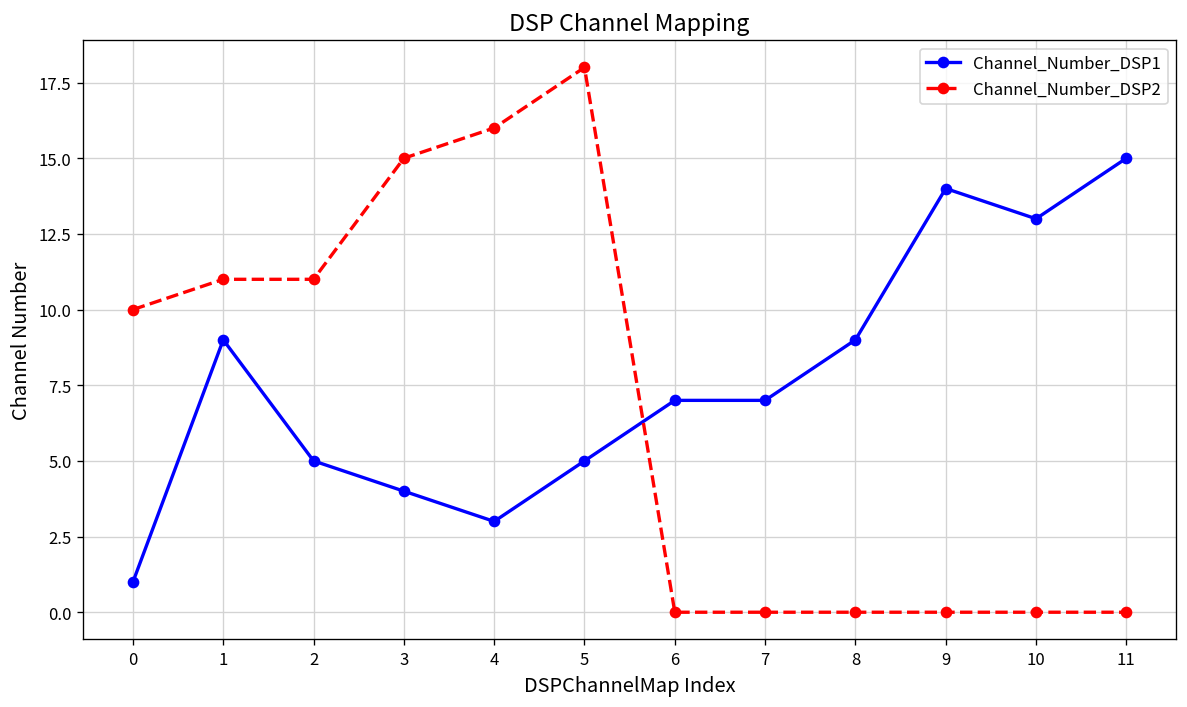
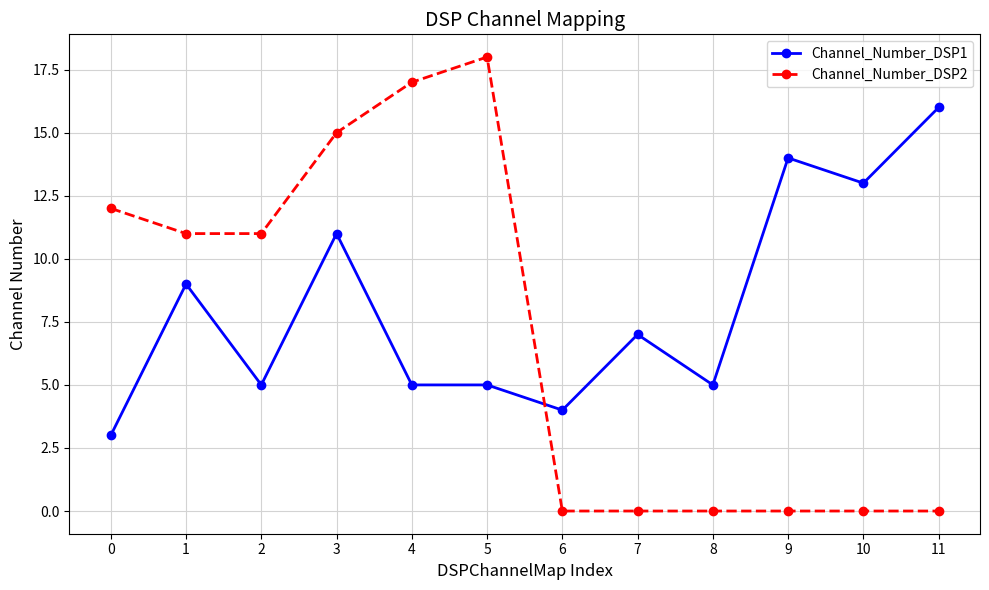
Channel_Number_DSP1, 0: 1 -> 3
Channel_Number_DSP2, 0: 10 -> 12
Channel_Number_DSP1, 3: 4 -> 11
Channel_Number_DSP1, 4: 3 -> 5
Channel_Number_DSP2, 4: 16 -> 17
Channel_Number_DSP1, 6: 7 -> 4
Channel_Number_DSP1, 8: 9 -> 5
Channel_Number_DSP1, 11: 15 -> 16
